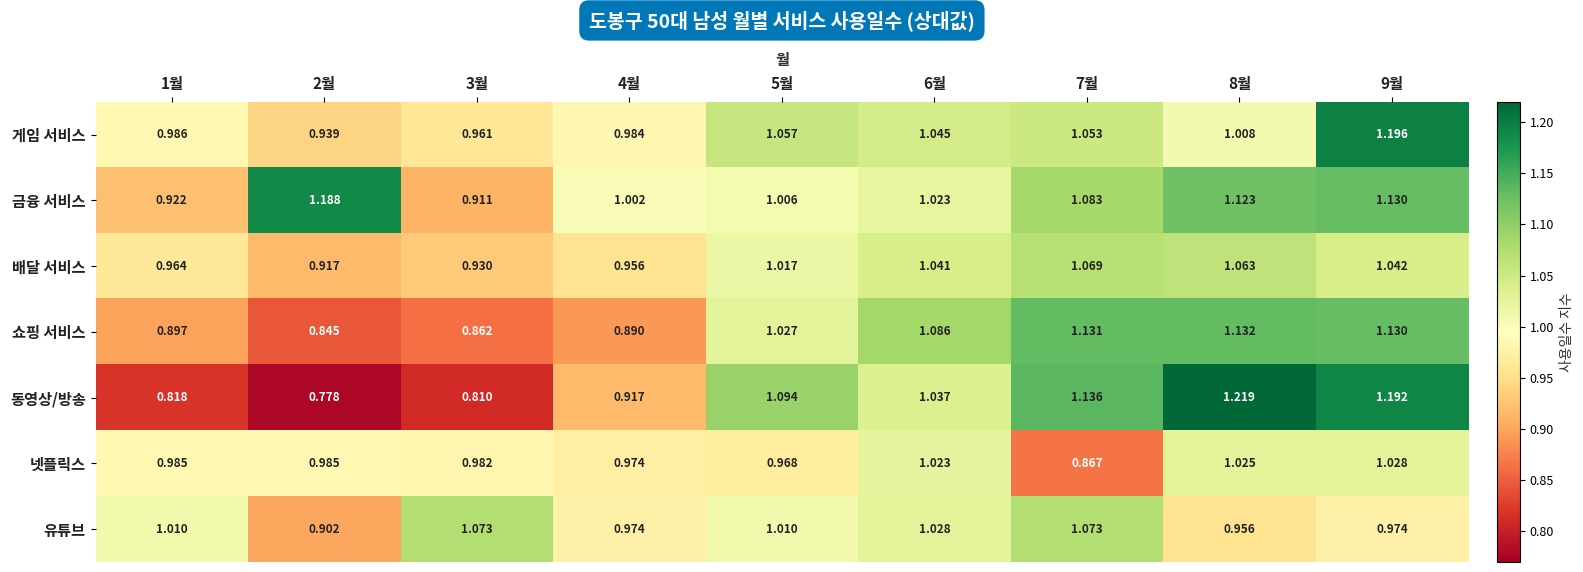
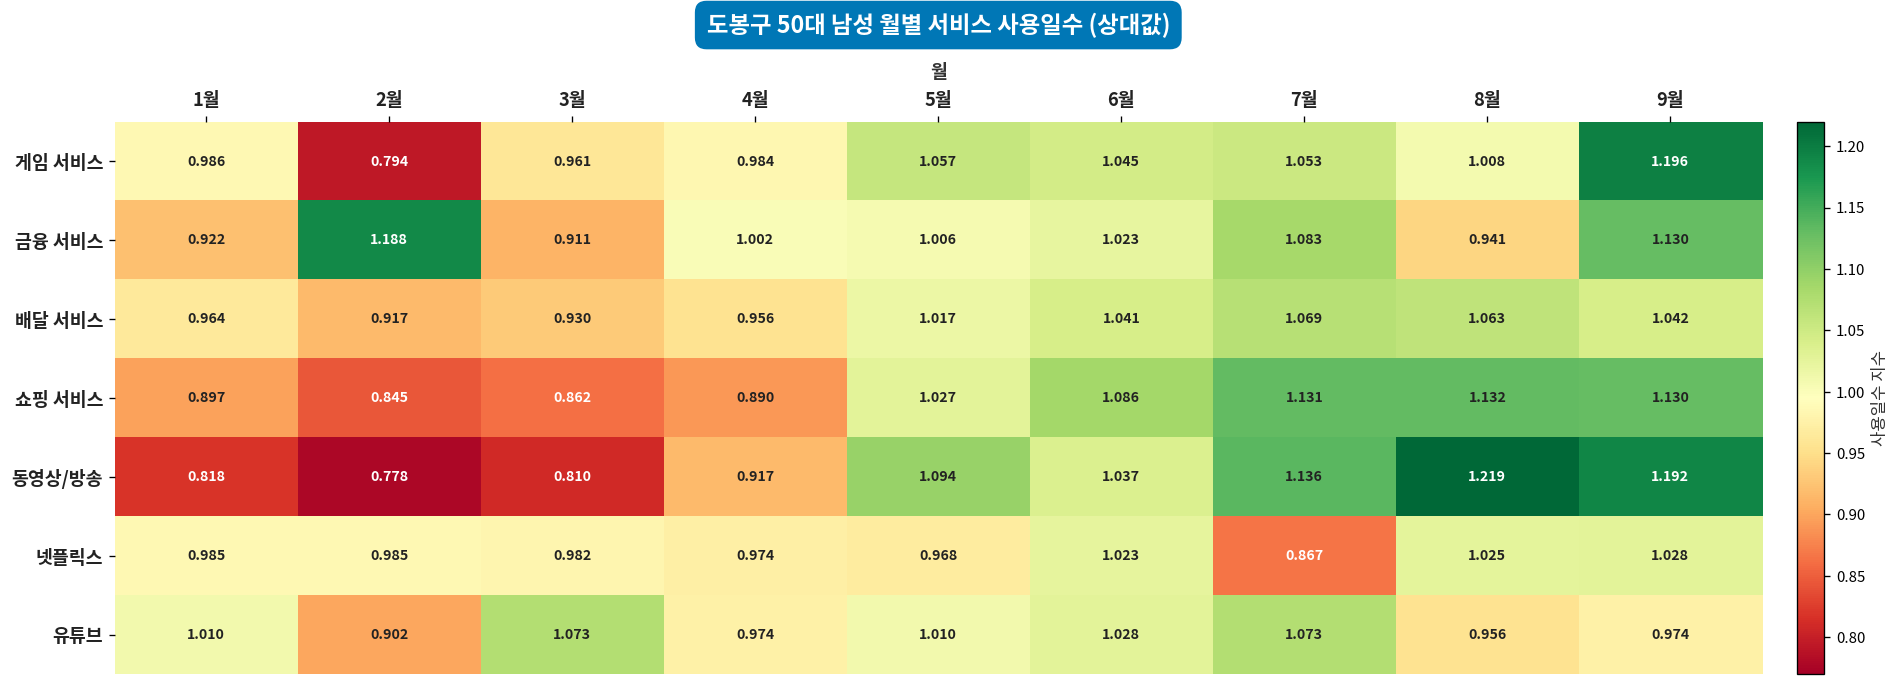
게임 서비스, 2월: 0.939 -> 0.794
금융 서비스, 8월: 1.123 -> 0.941
